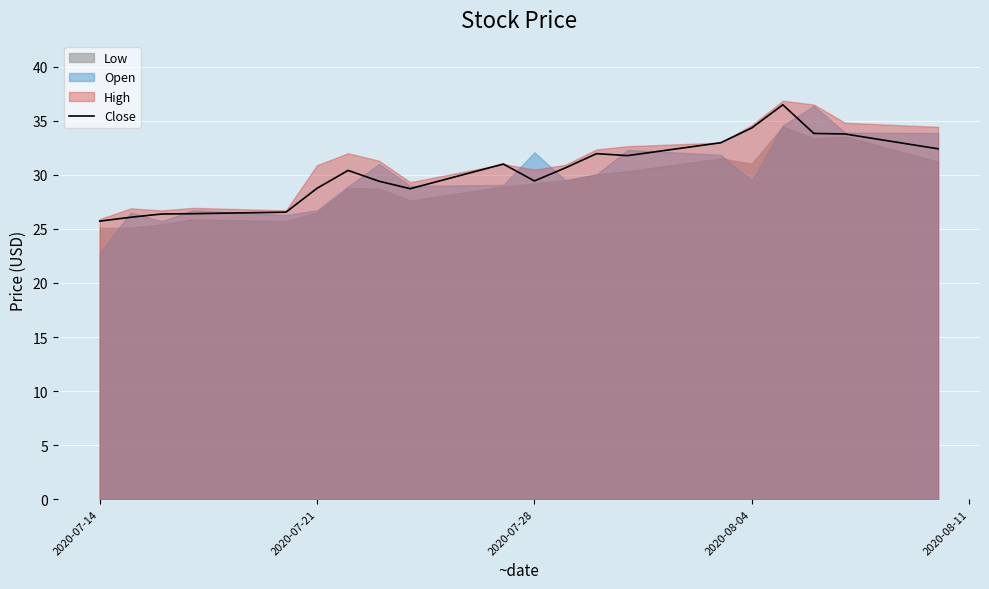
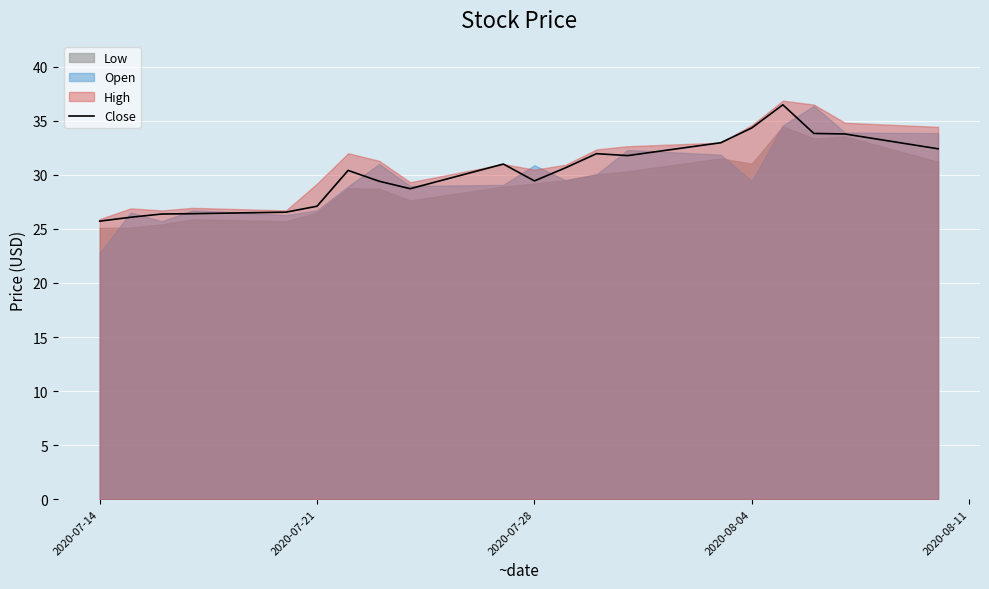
Close, 2020-07-21: 28.8 -> 27.1
High, 2020-07-21: 30.9 -> 29.2
Open, 2020-07-28: 32.1 -> 30.9
